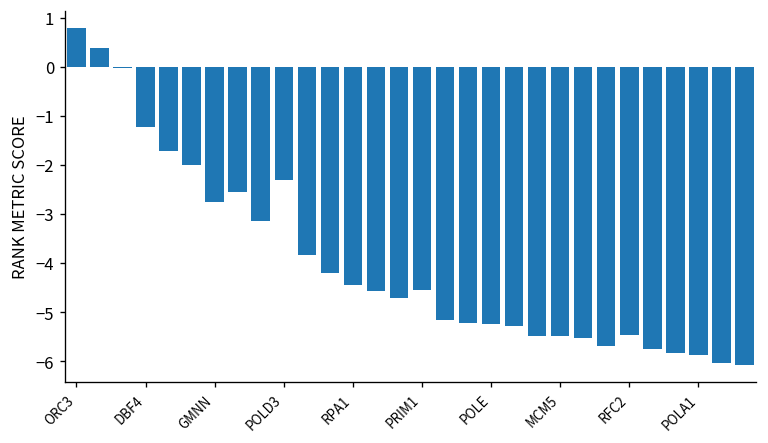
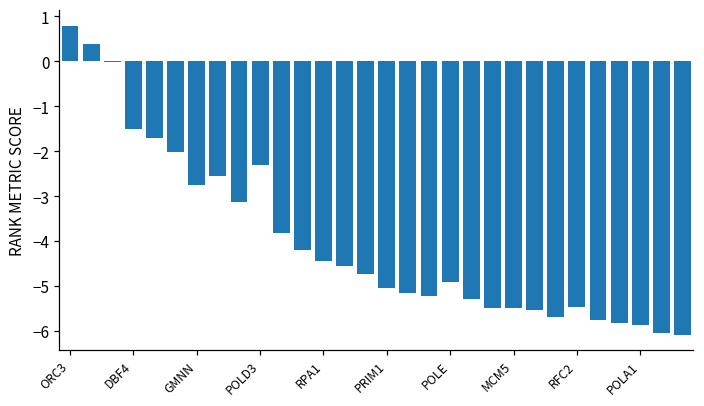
DBF4: -1.2 -> -1.5
PRIM1: -4.6 -> -5.0
POLE: -5.2 -> -4.9
